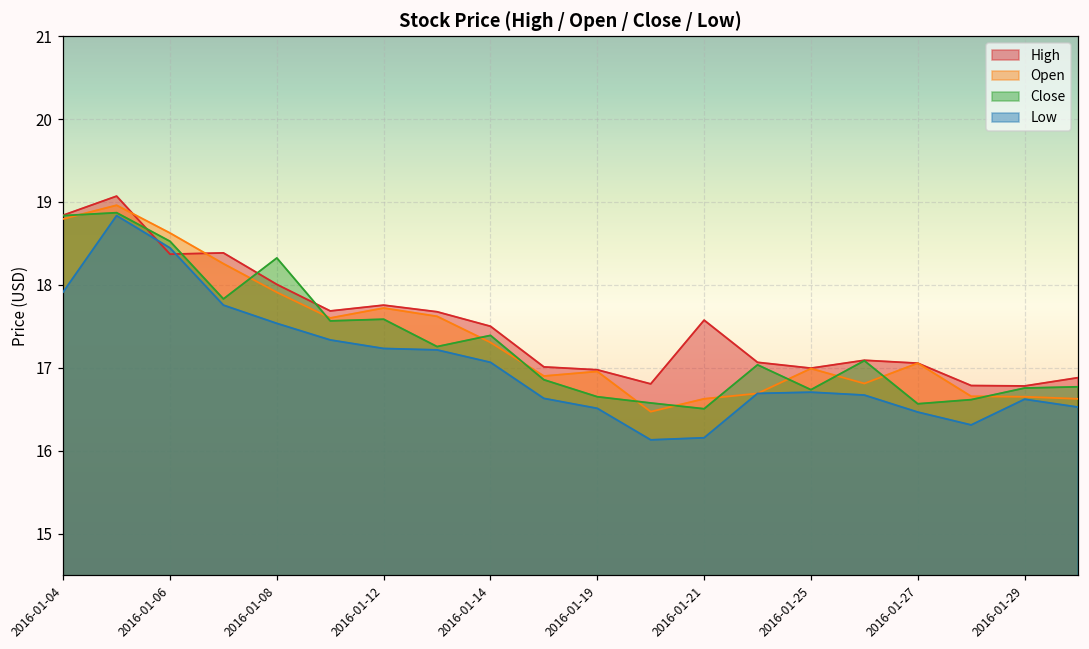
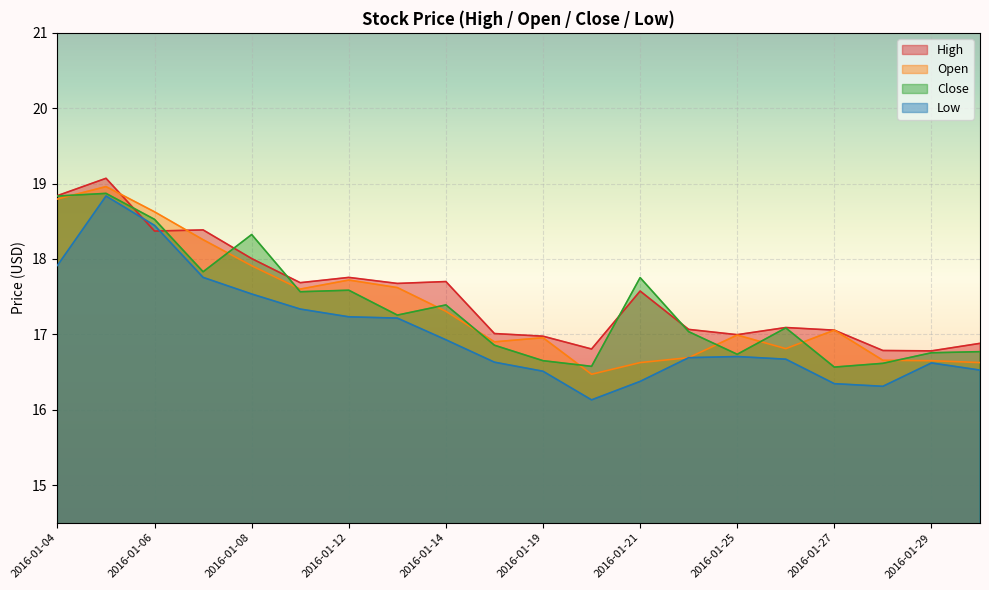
High, 2016-01-14: 17.5 -> 17.7
Low, 2016-01-14: 17.1 -> 16.9
Close, 2016-01-21: 16.5 -> 17.8
Low, 2016-01-21: 16.2 -> 16.4
Low, 2016-01-27: 16.5 -> 16.3
